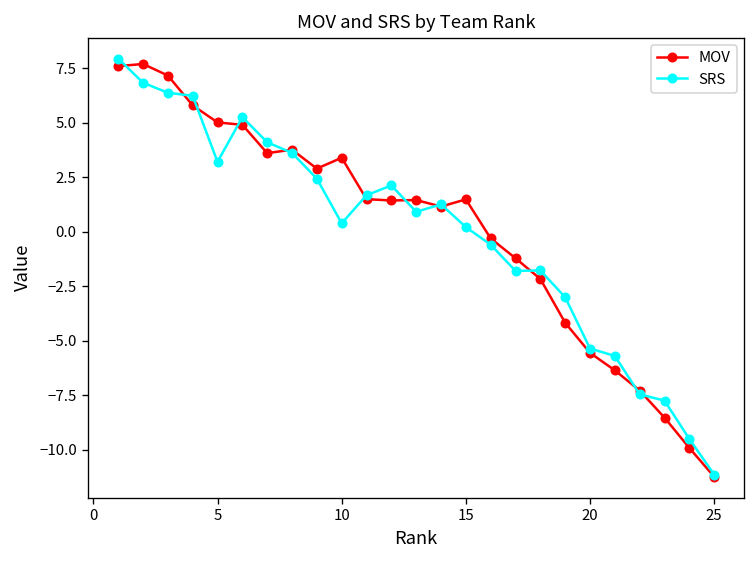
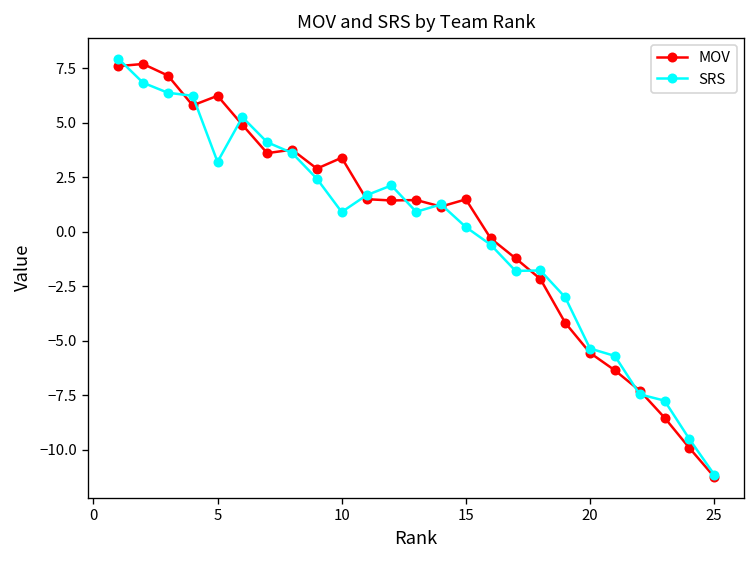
MOV, 5: 5.0 -> 6.2
SRS, 10: 0.4 -> 0.9
